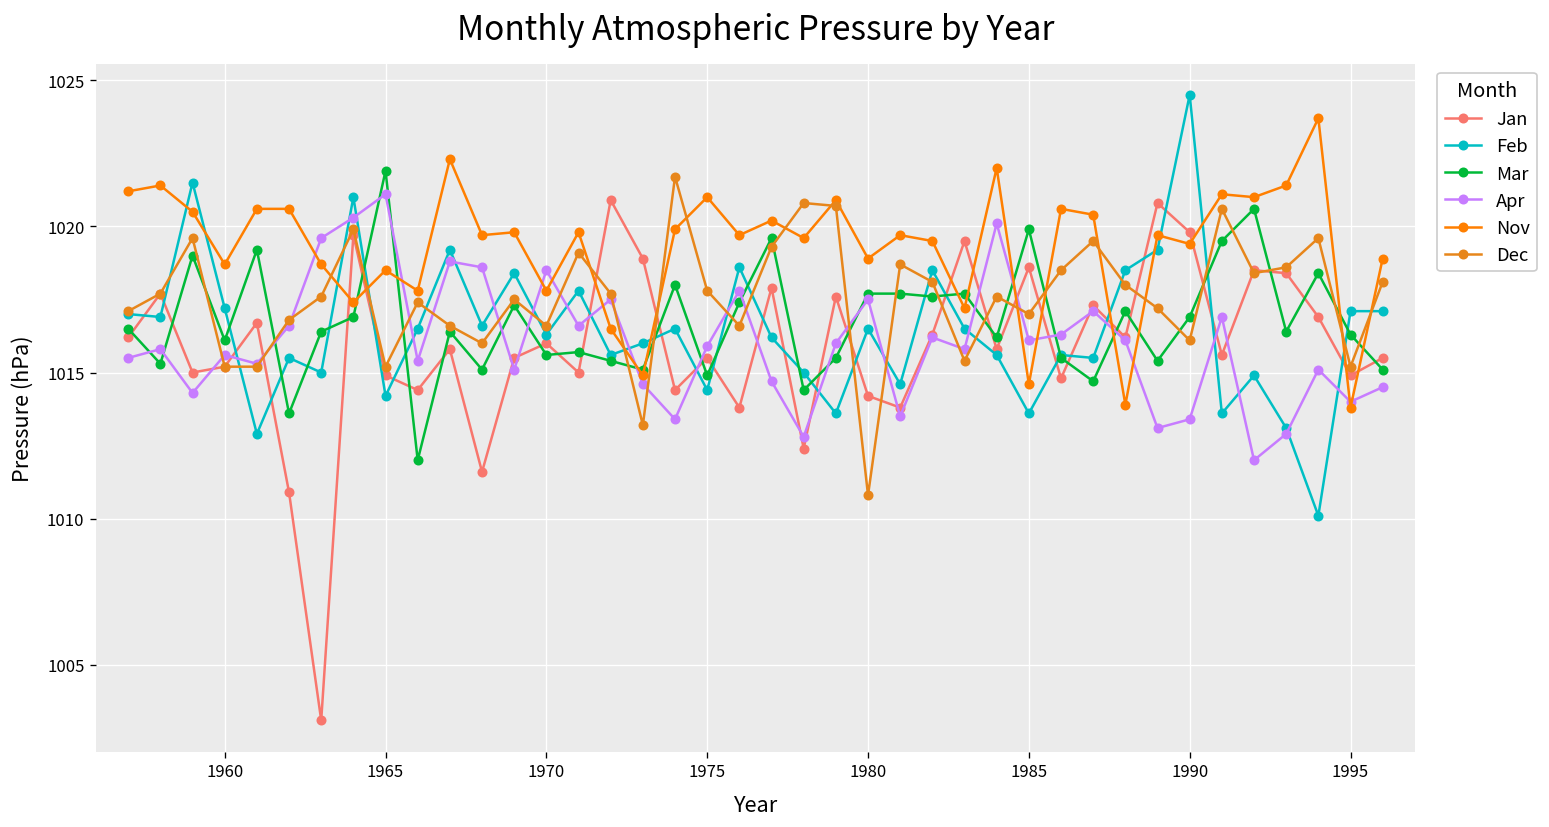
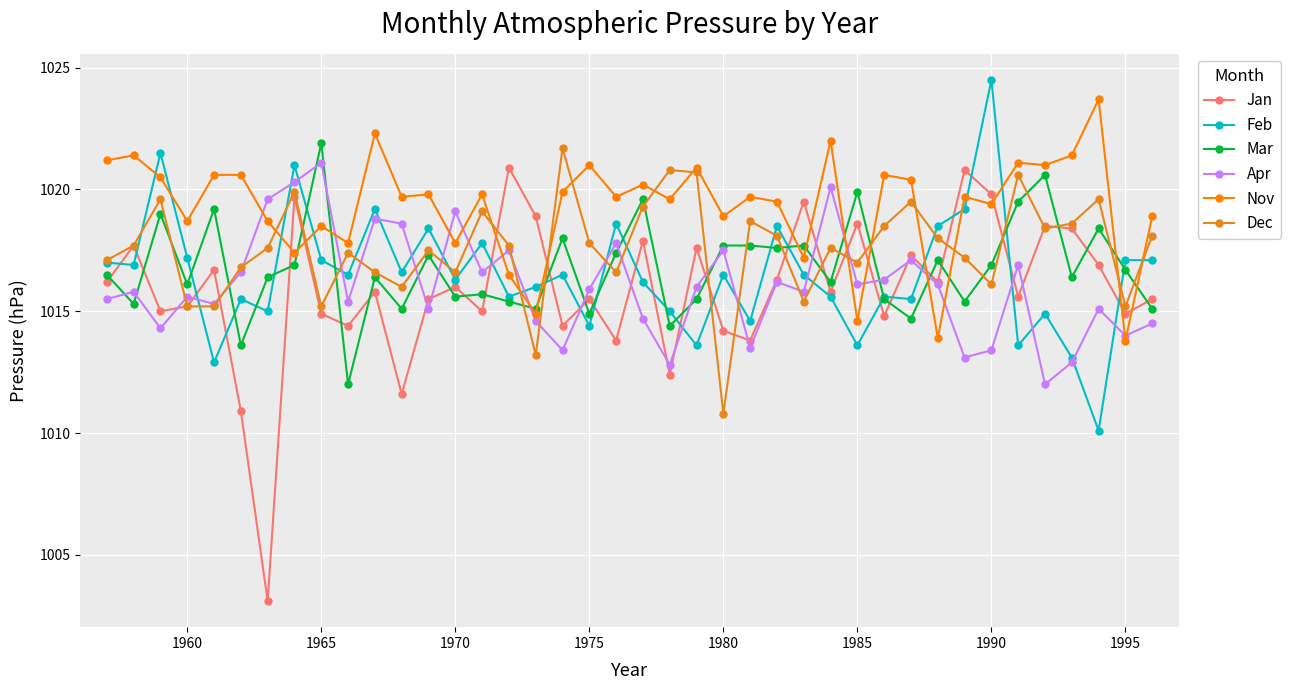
Feb, 1965: 1014.2 -> 1017.1
Apr, 1970: 1018.5 -> 1019.1
Mar, 1995: 1016.3 -> 1016.7
